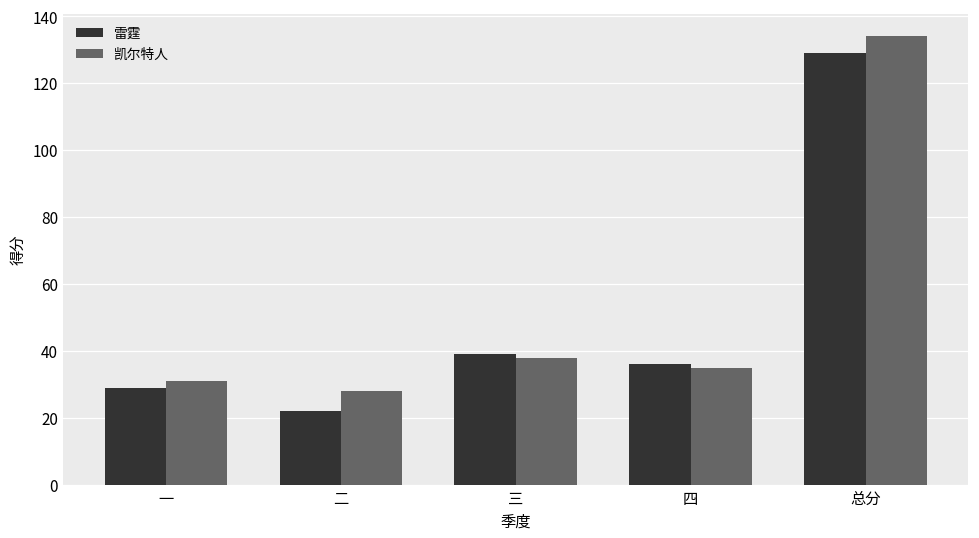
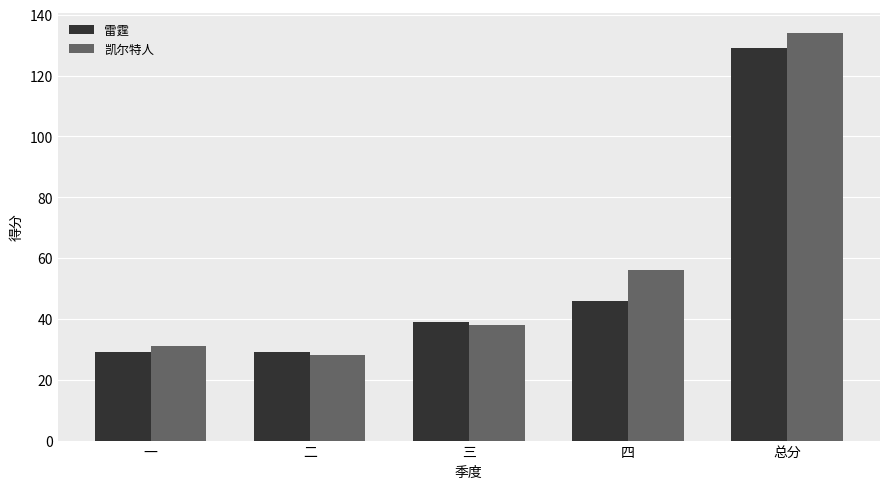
雷霆, 二: 22 -> 29
雷霆, 四: 36 -> 46
凯尔特人, 四: 35 -> 56
